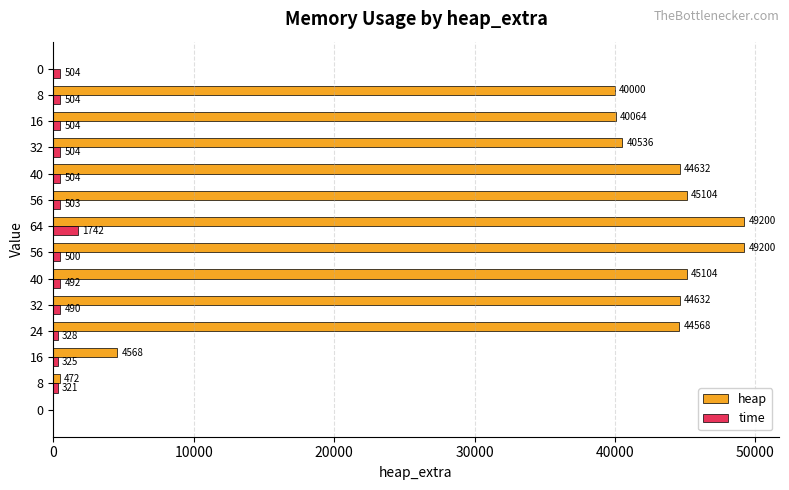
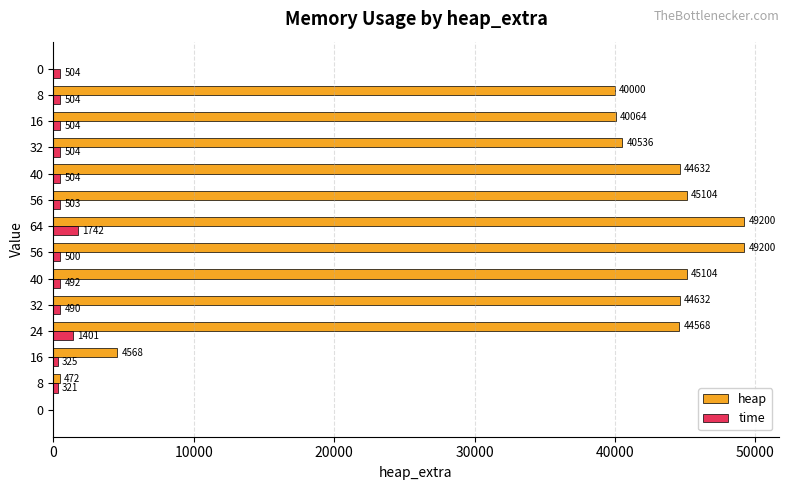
time, 24: 328 -> 1401
